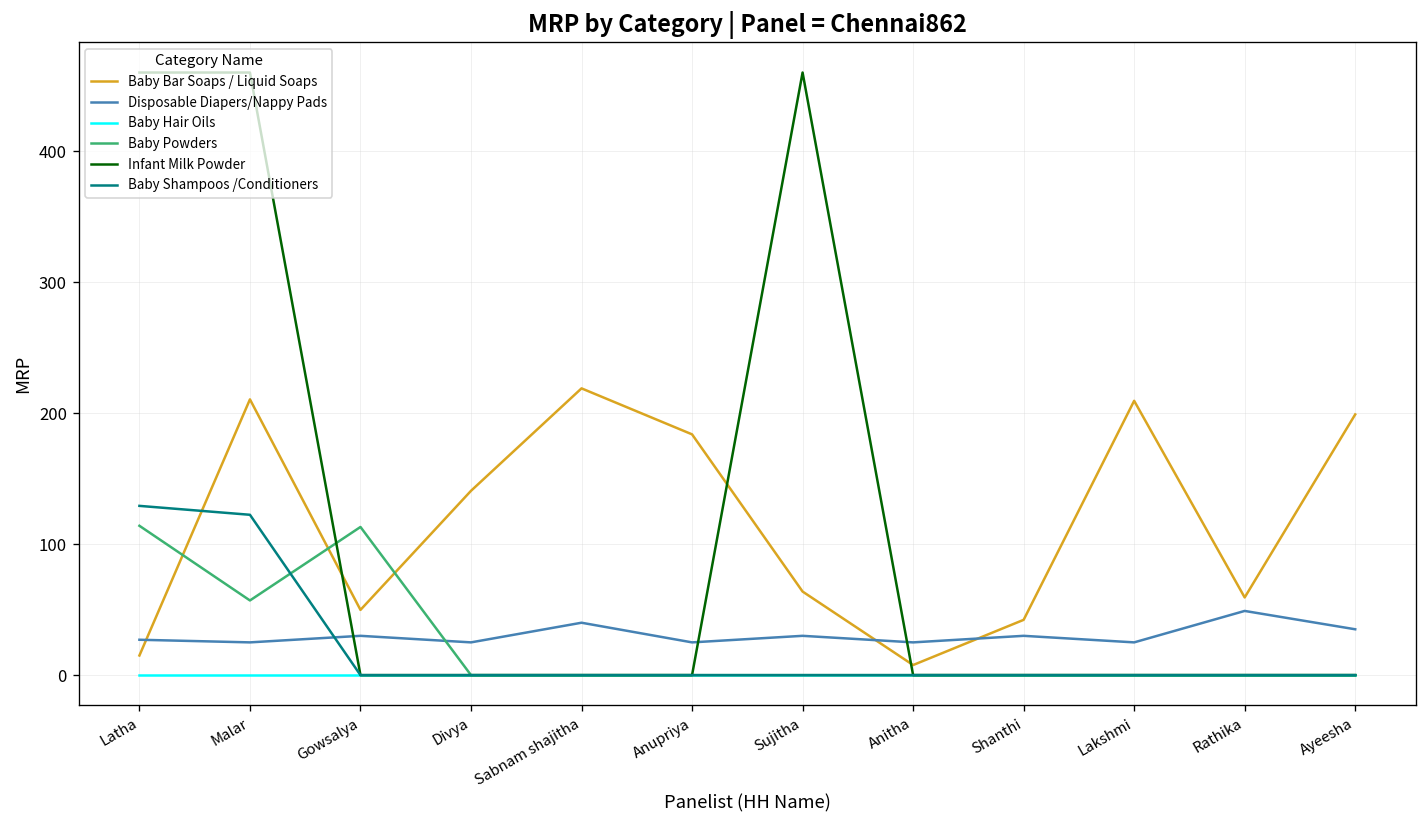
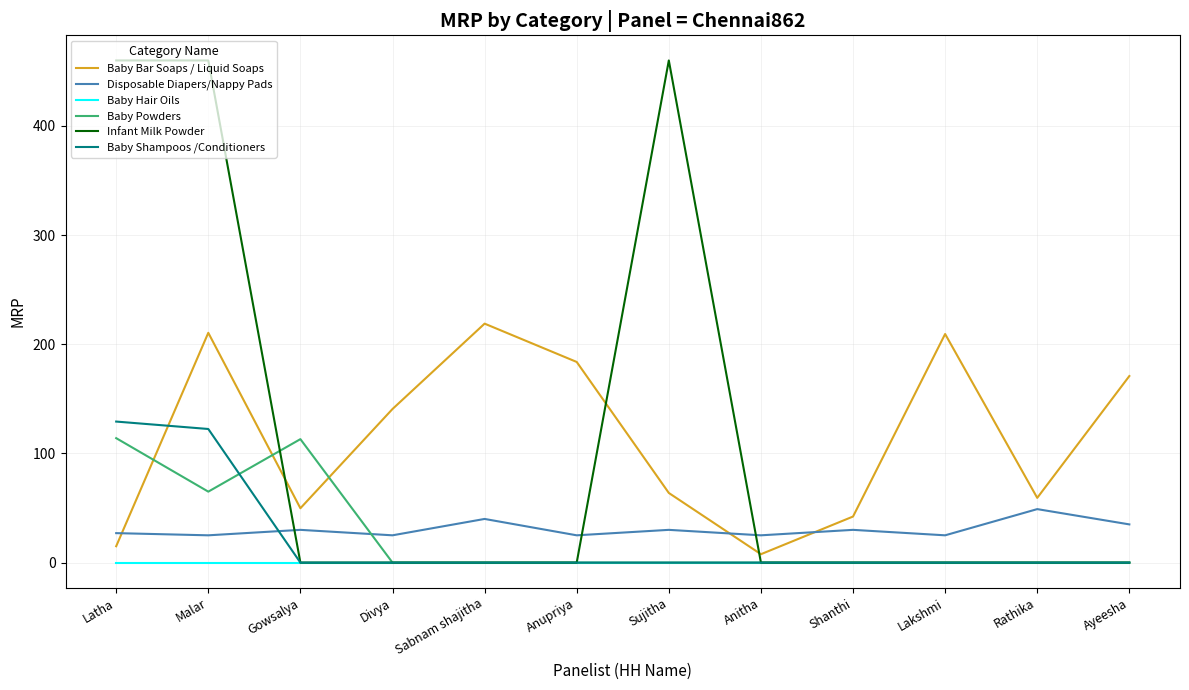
Baby Powders, Malar: 57 -> 65
Baby Bar Soaps / Liquid Soaps, Ayeesha: 199 -> 171
